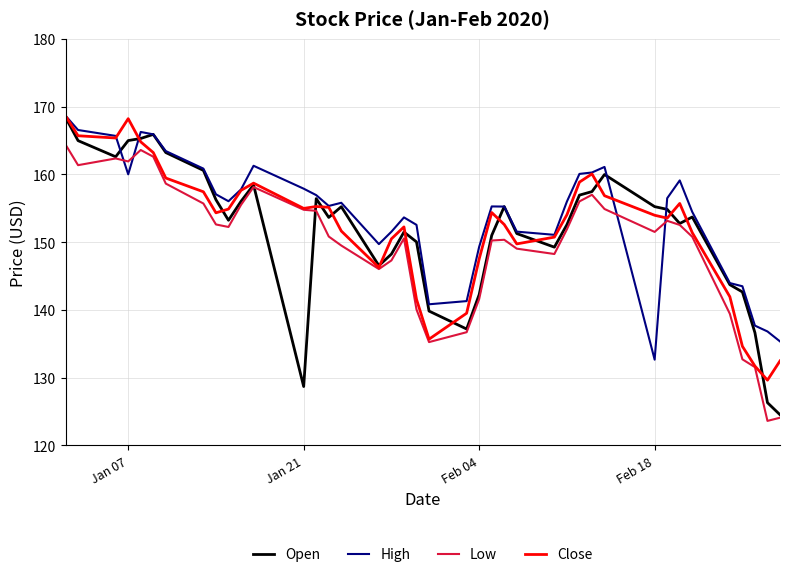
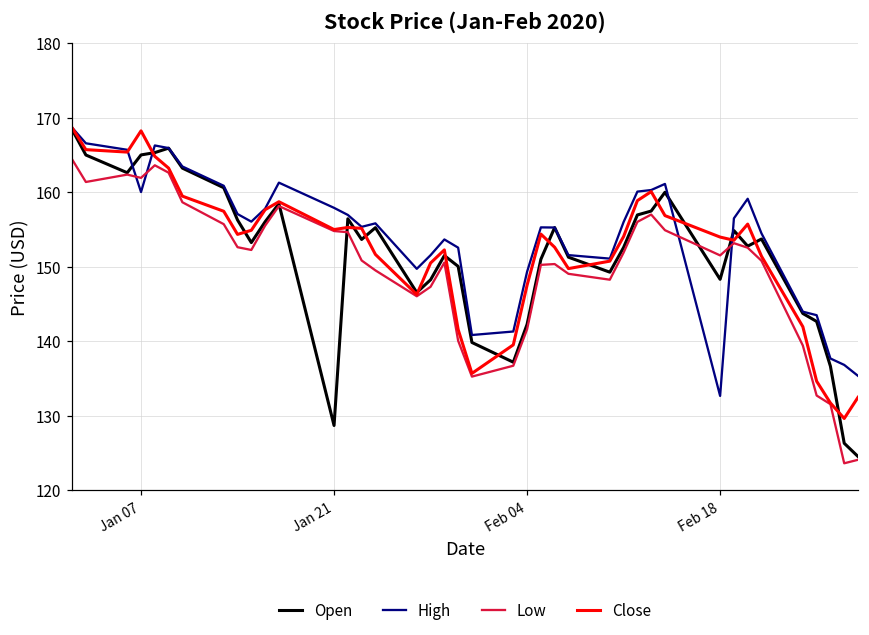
Open, Feb 18: 155 -> 148
